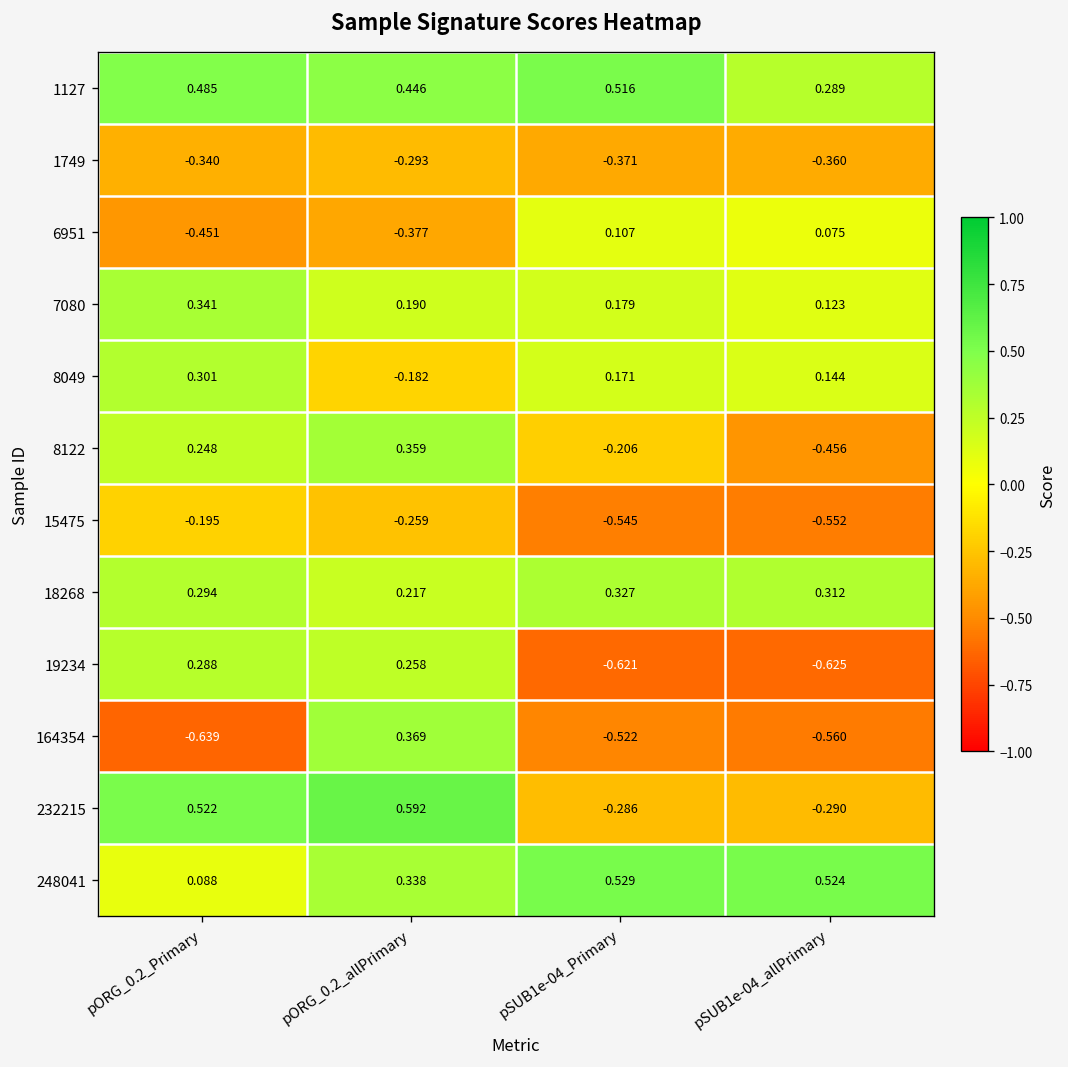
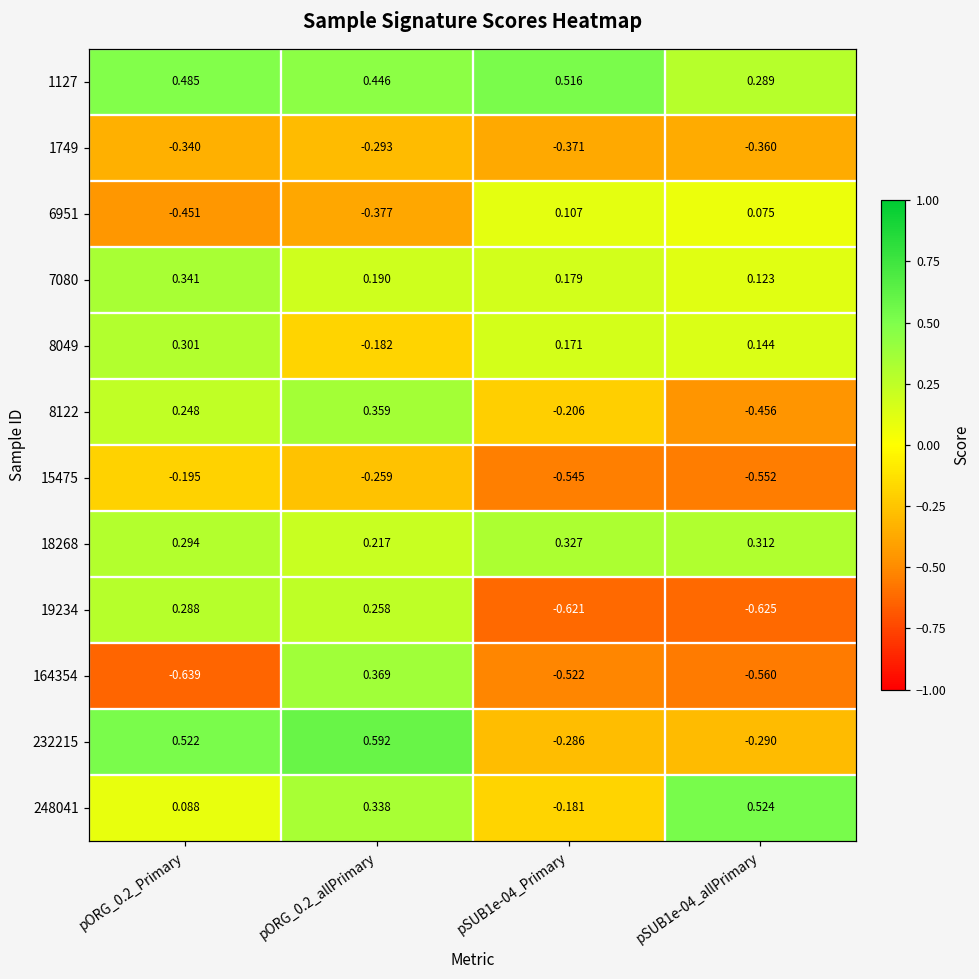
248041, pSUB1e-04_Primary: 0.529 -> -0.181
